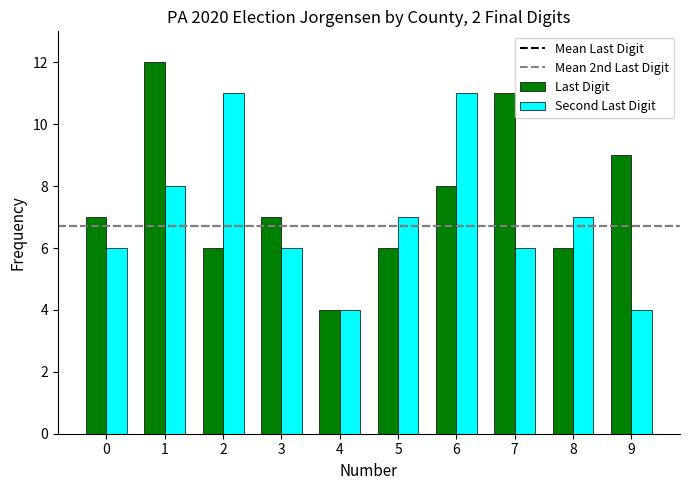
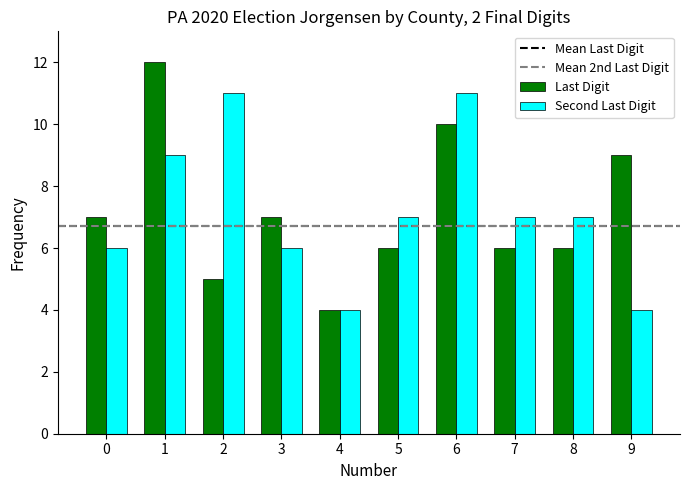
Second Last Digit, 1: 8 -> 9
Last Digit, 2: 6 -> 5
Last Digit, 6: 8 -> 10
Last Digit, 7: 11 -> 6
Second Last Digit, 7: 6 -> 7
